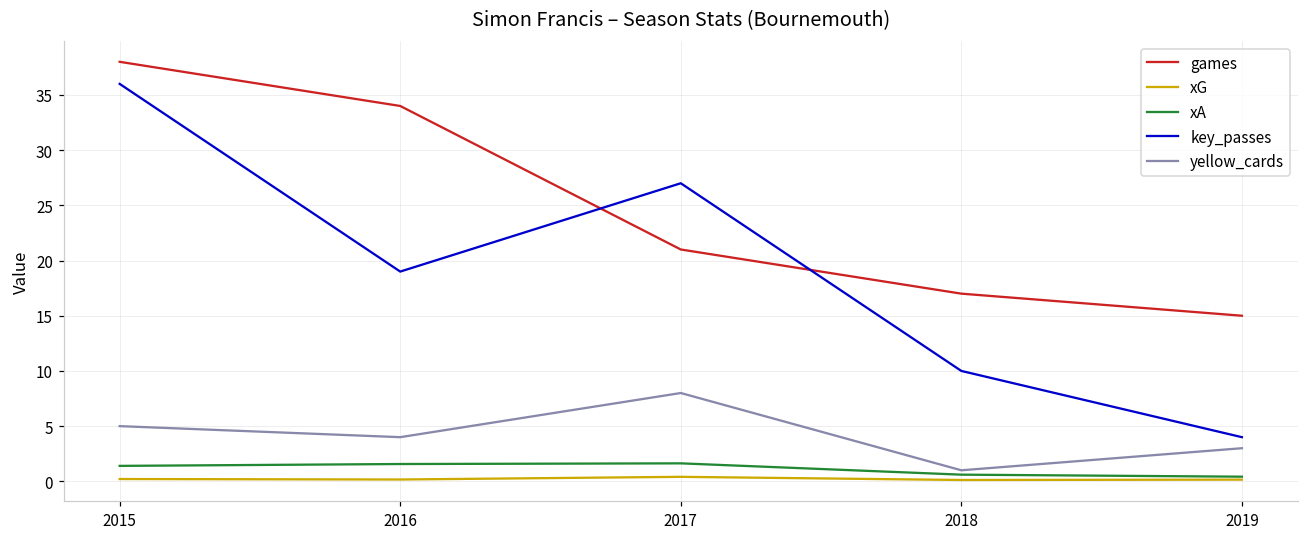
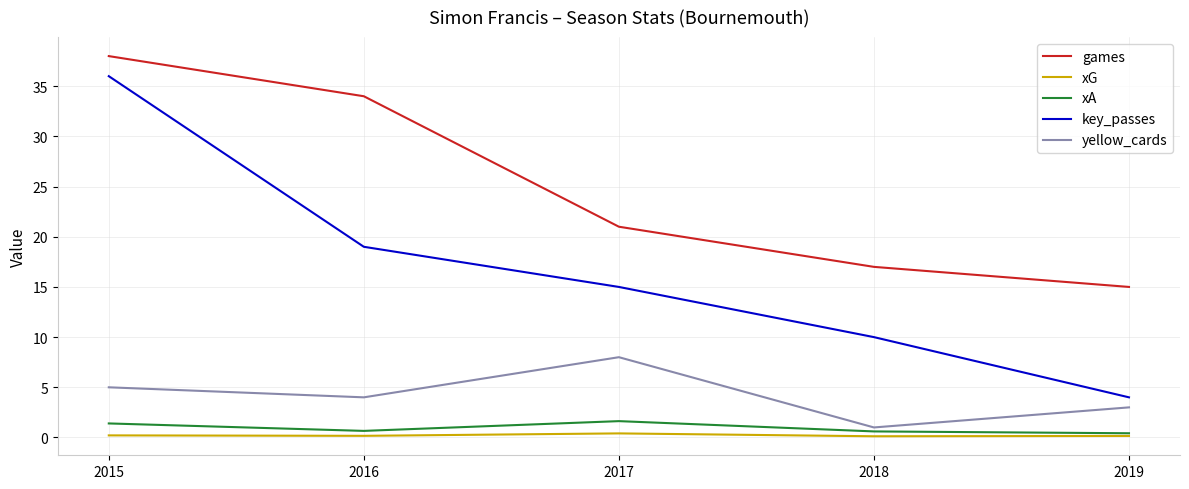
xA, 2016: 1.6 -> 0.7
key_passes, 2017: 27 -> 15
